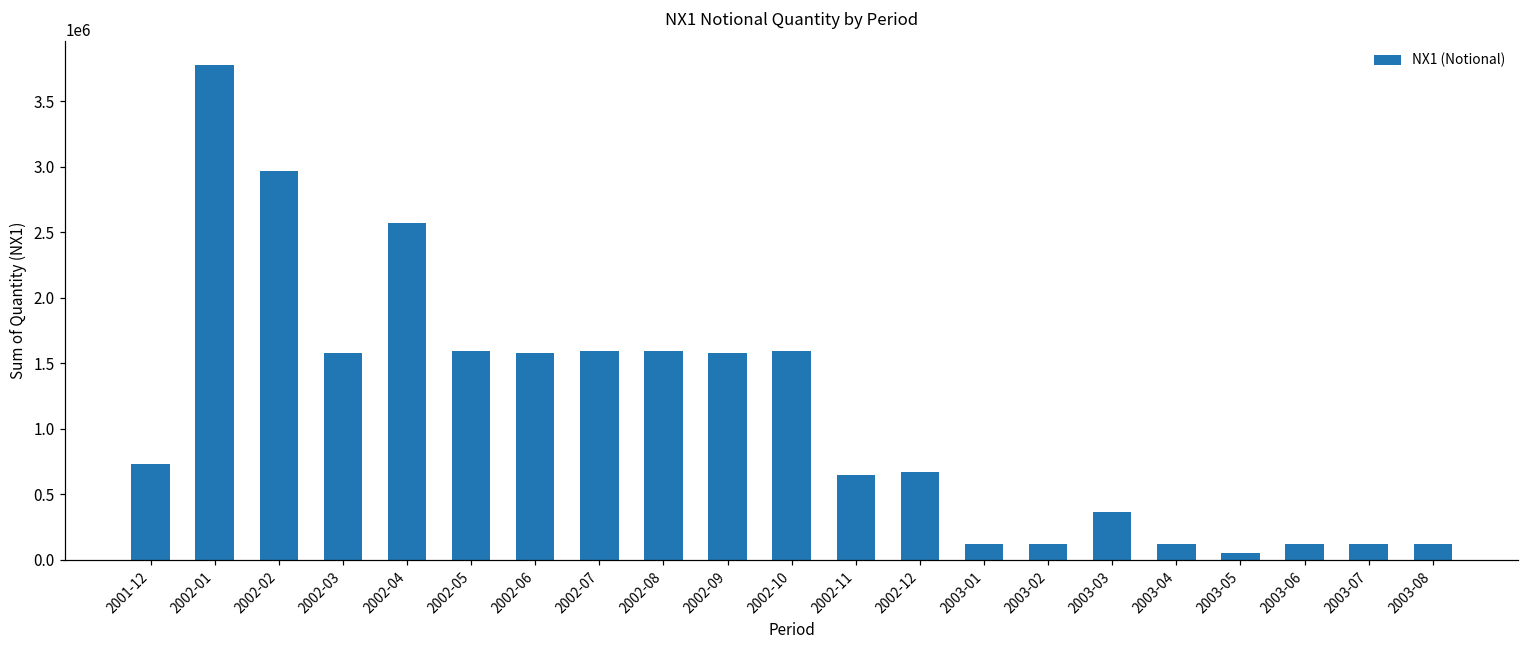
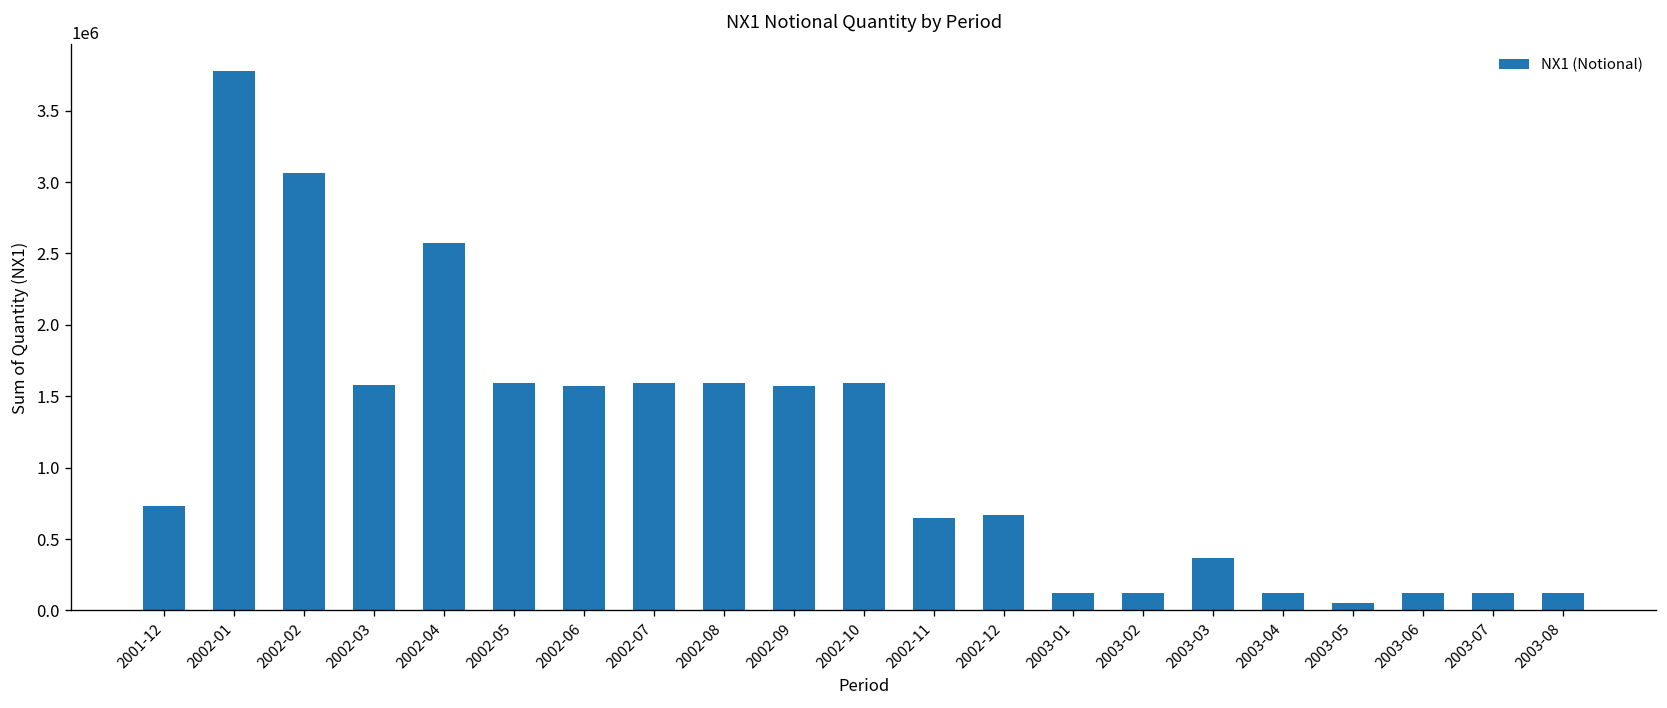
2002-02: 2970000 -> 3070000
